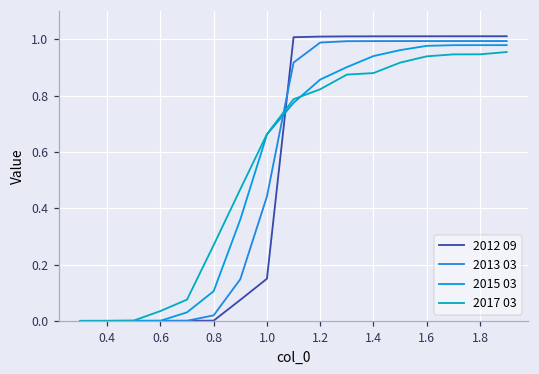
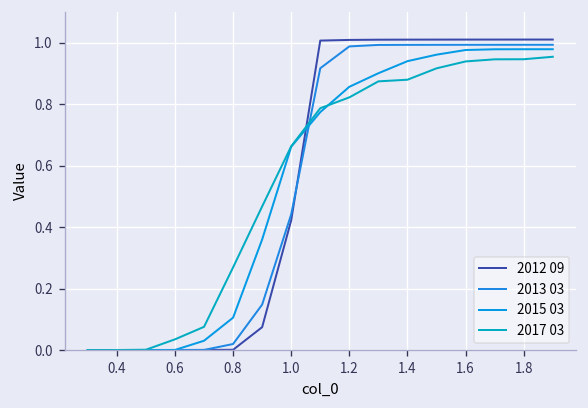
2012 09, 1.0: 0.15 -> 0.42
